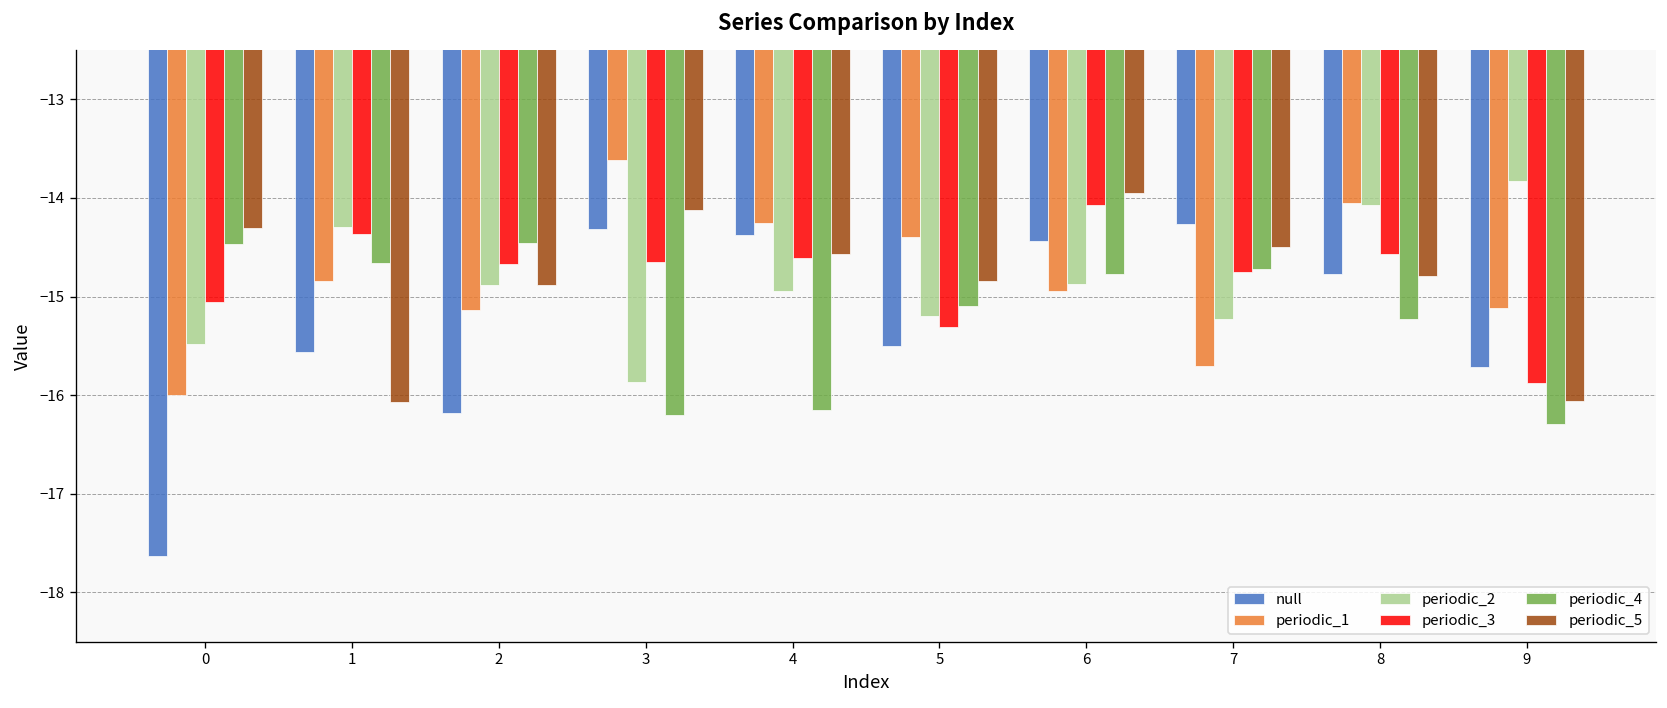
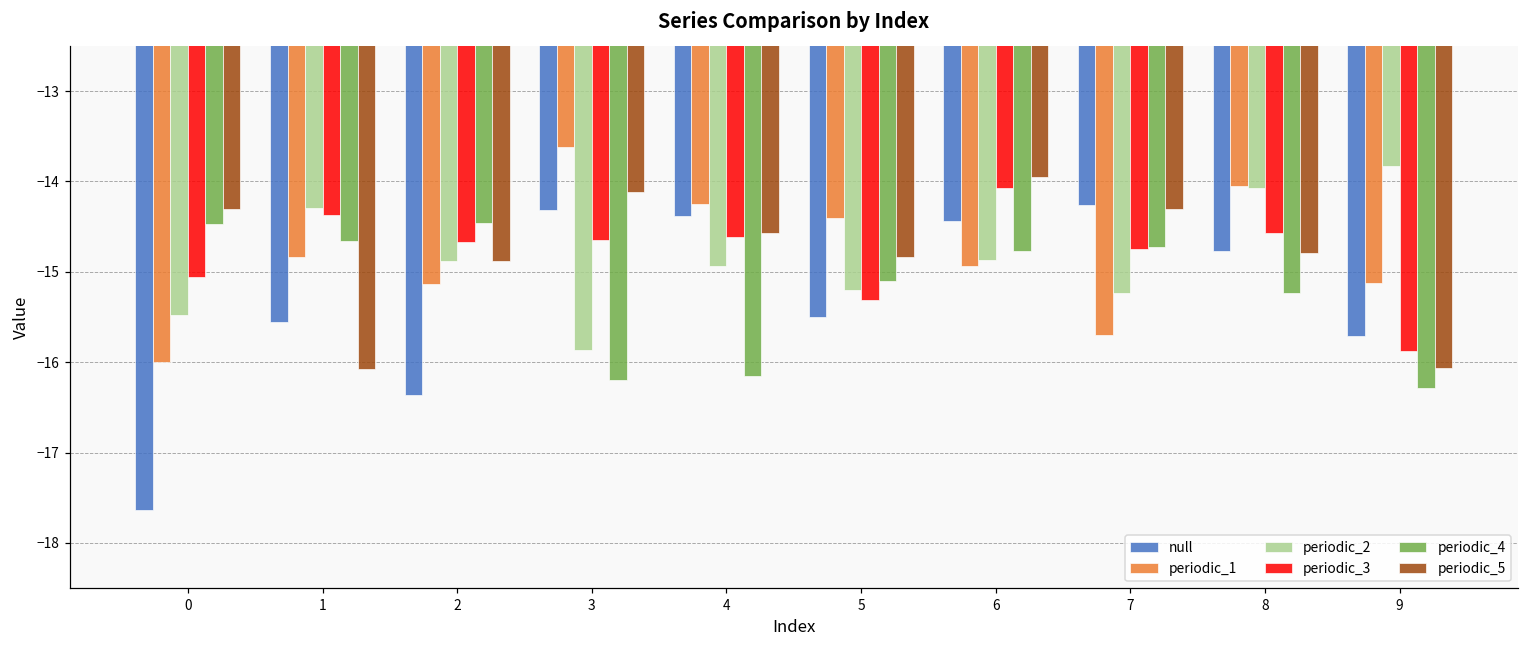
null, 2: -16.2 -> -16.4
periodic_5, 7: -14.5 -> -14.3
